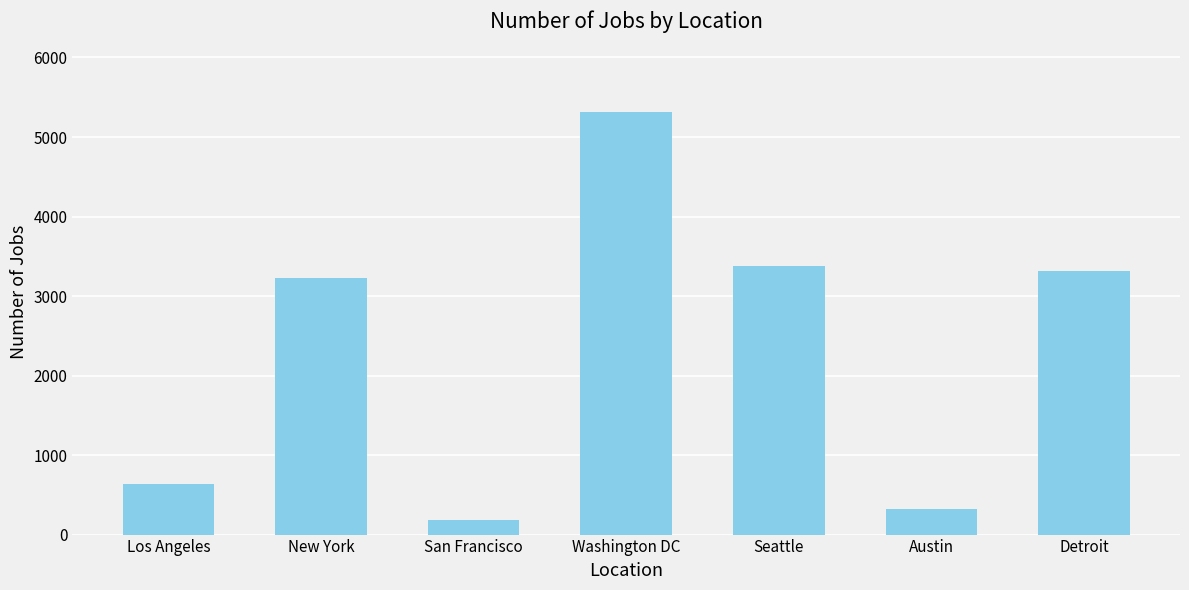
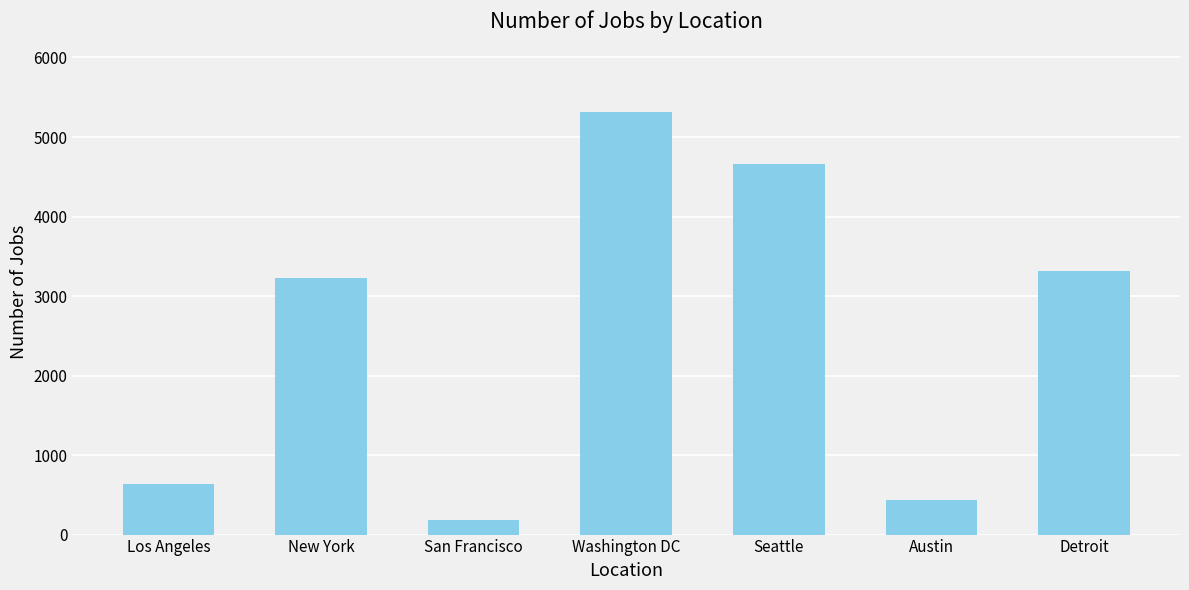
Seattle: 3400 -> 4700
Austin: 300 -> 400
